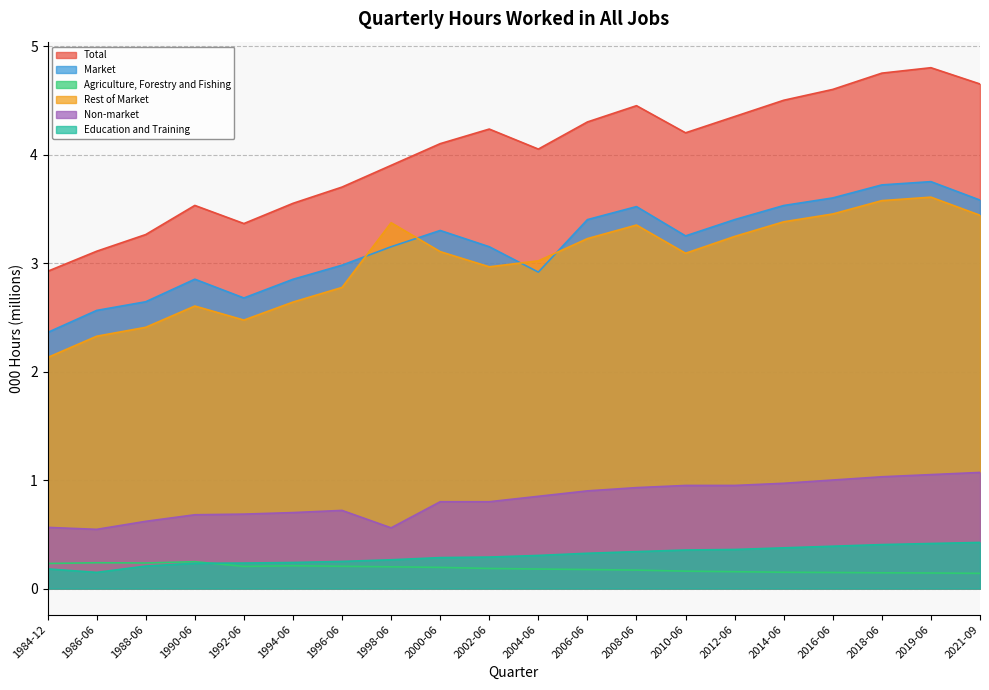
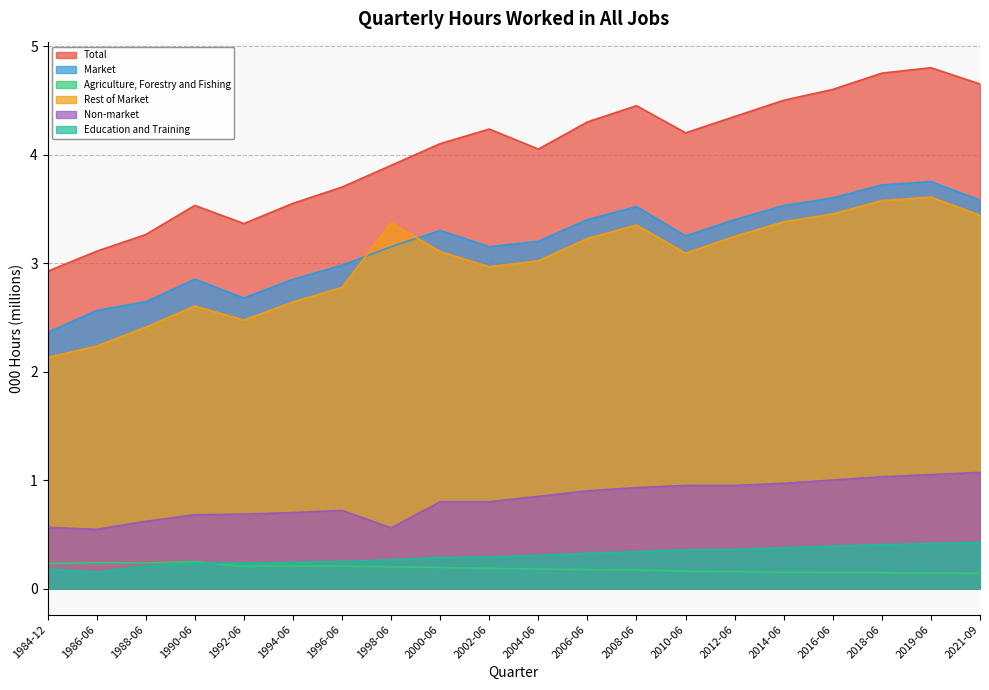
Rest of Market, 1986-06: 2.33 -> 2.23
Market, 2004-06: 2.92 -> 3.20
